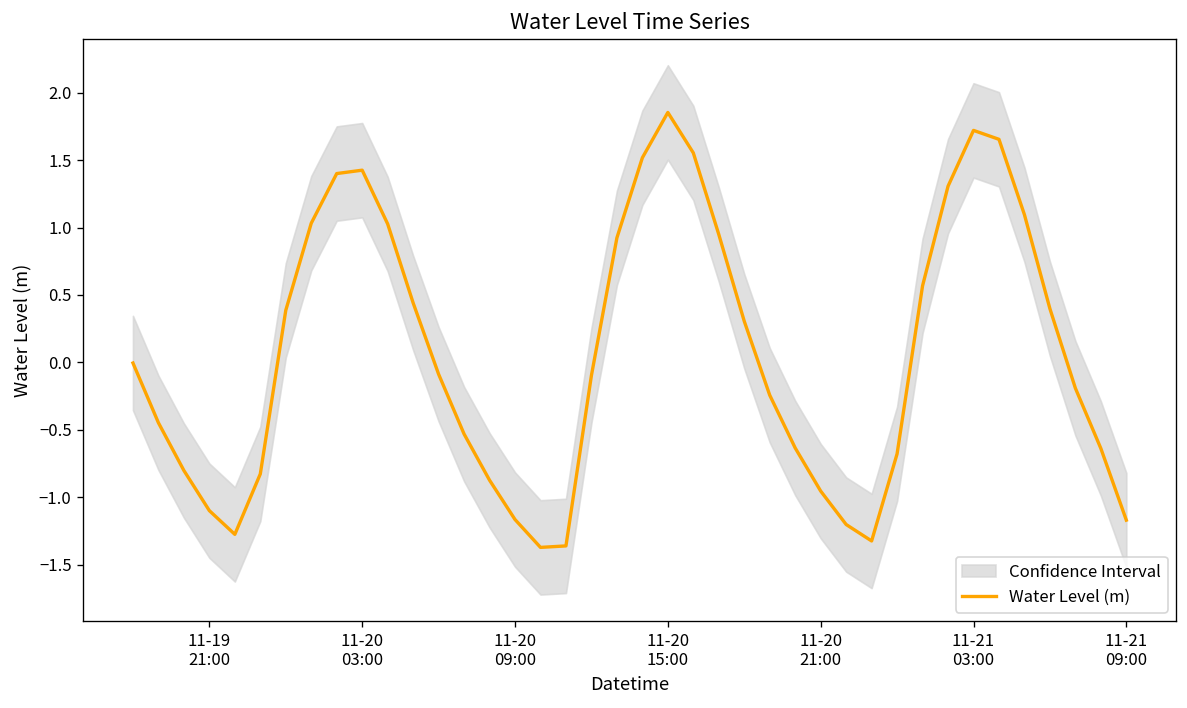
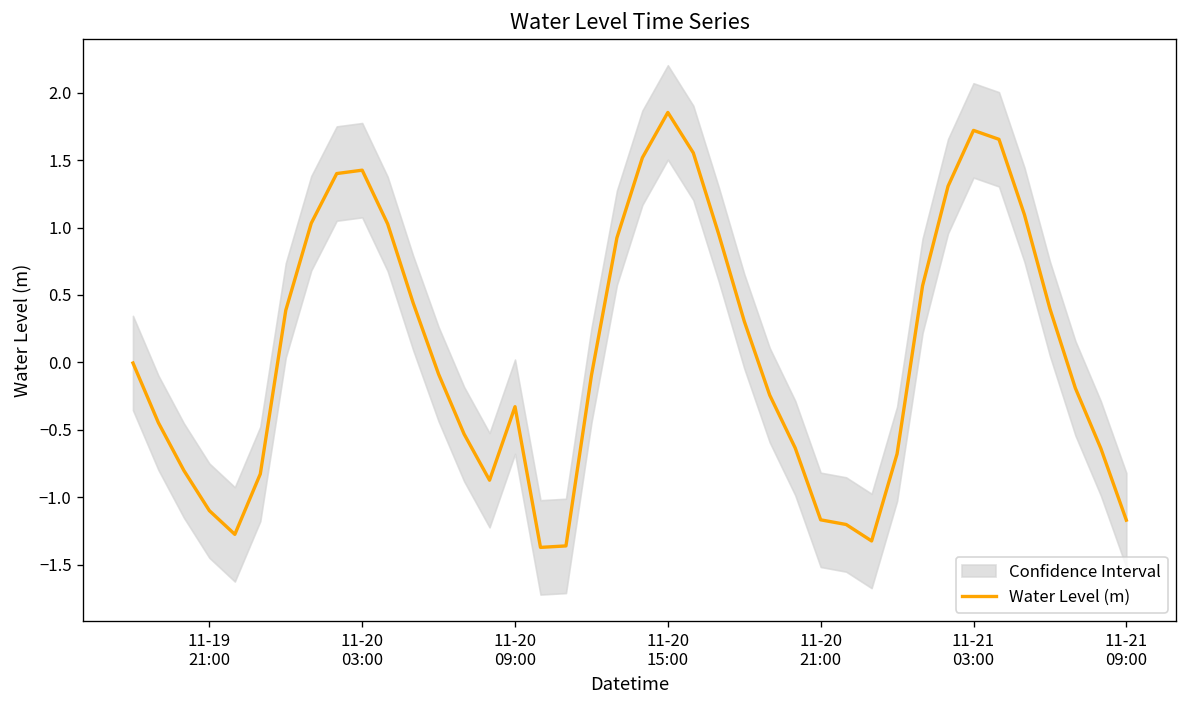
Water Level (m), 11-20 09:00: -1.17 -> -0.33
Water Level (m), 11-20 21:00: -0.95 -> -1.17
